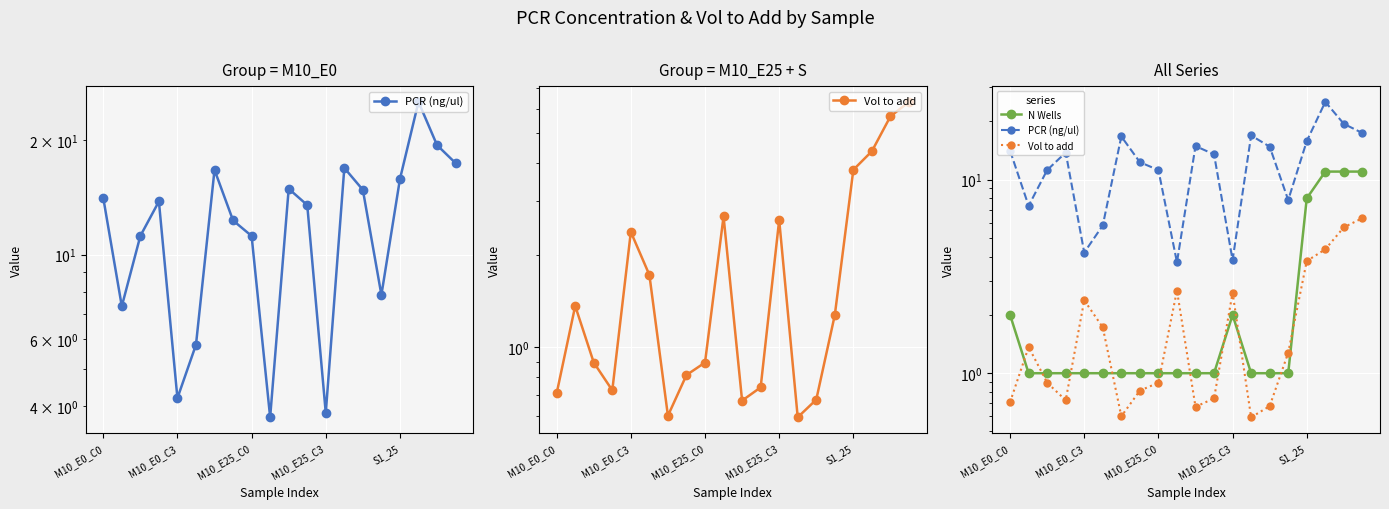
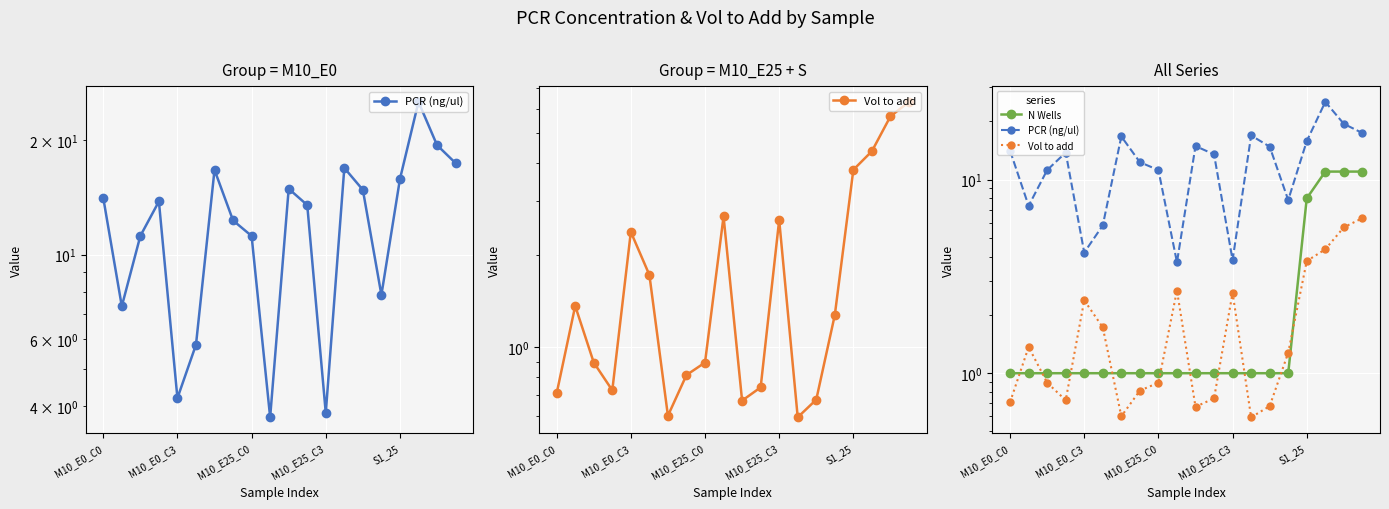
All Series, N Wells, M10_E0_C0: 2 -> 1
All Series, N Wells, M10_E25_C3: 2 -> 1
